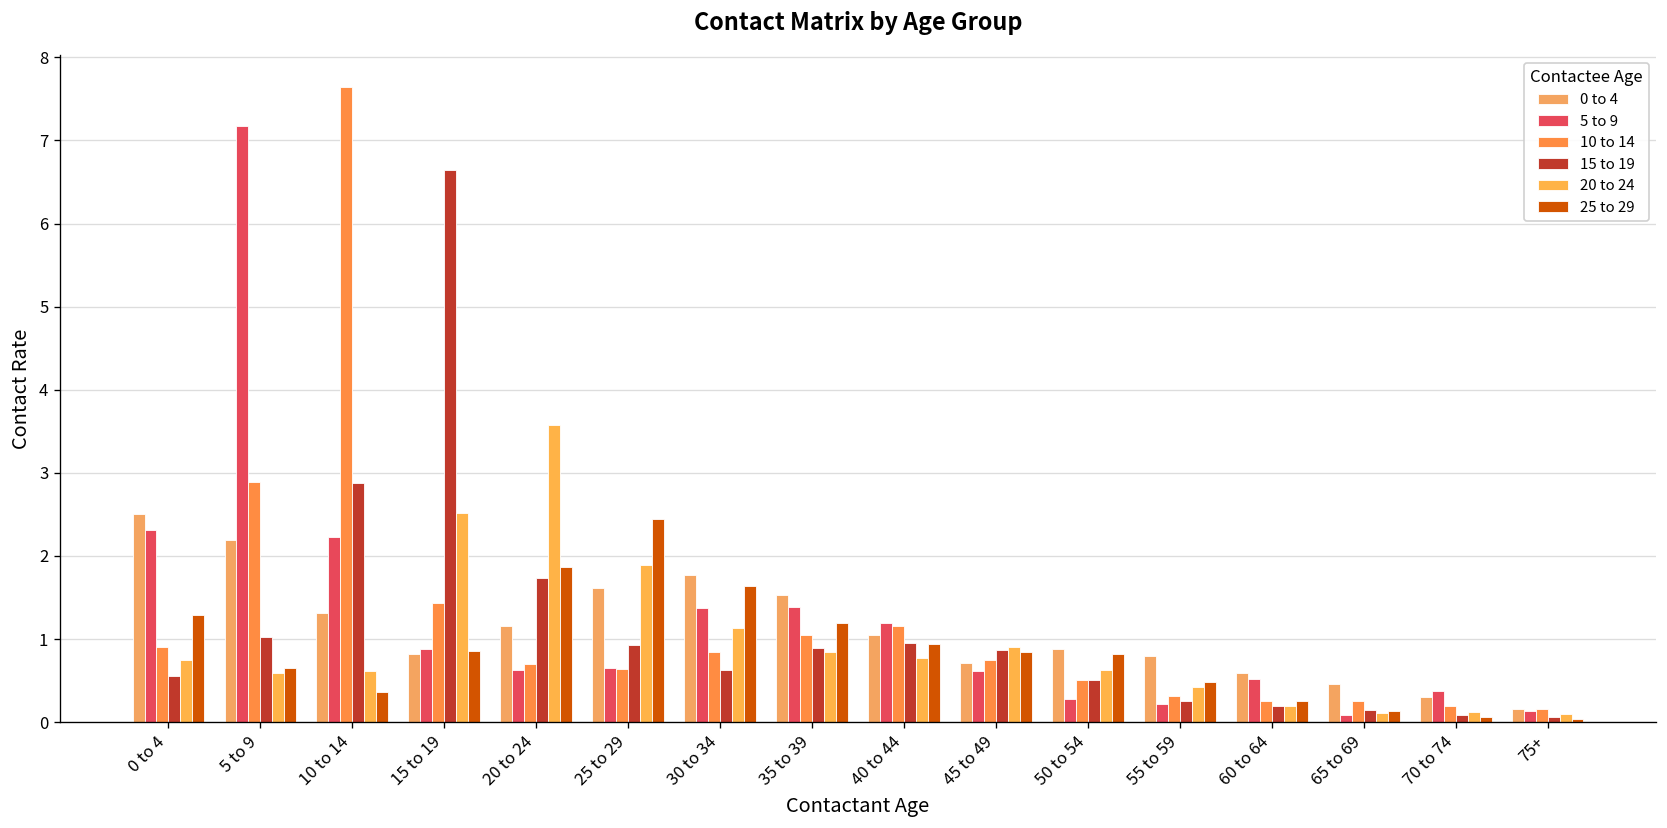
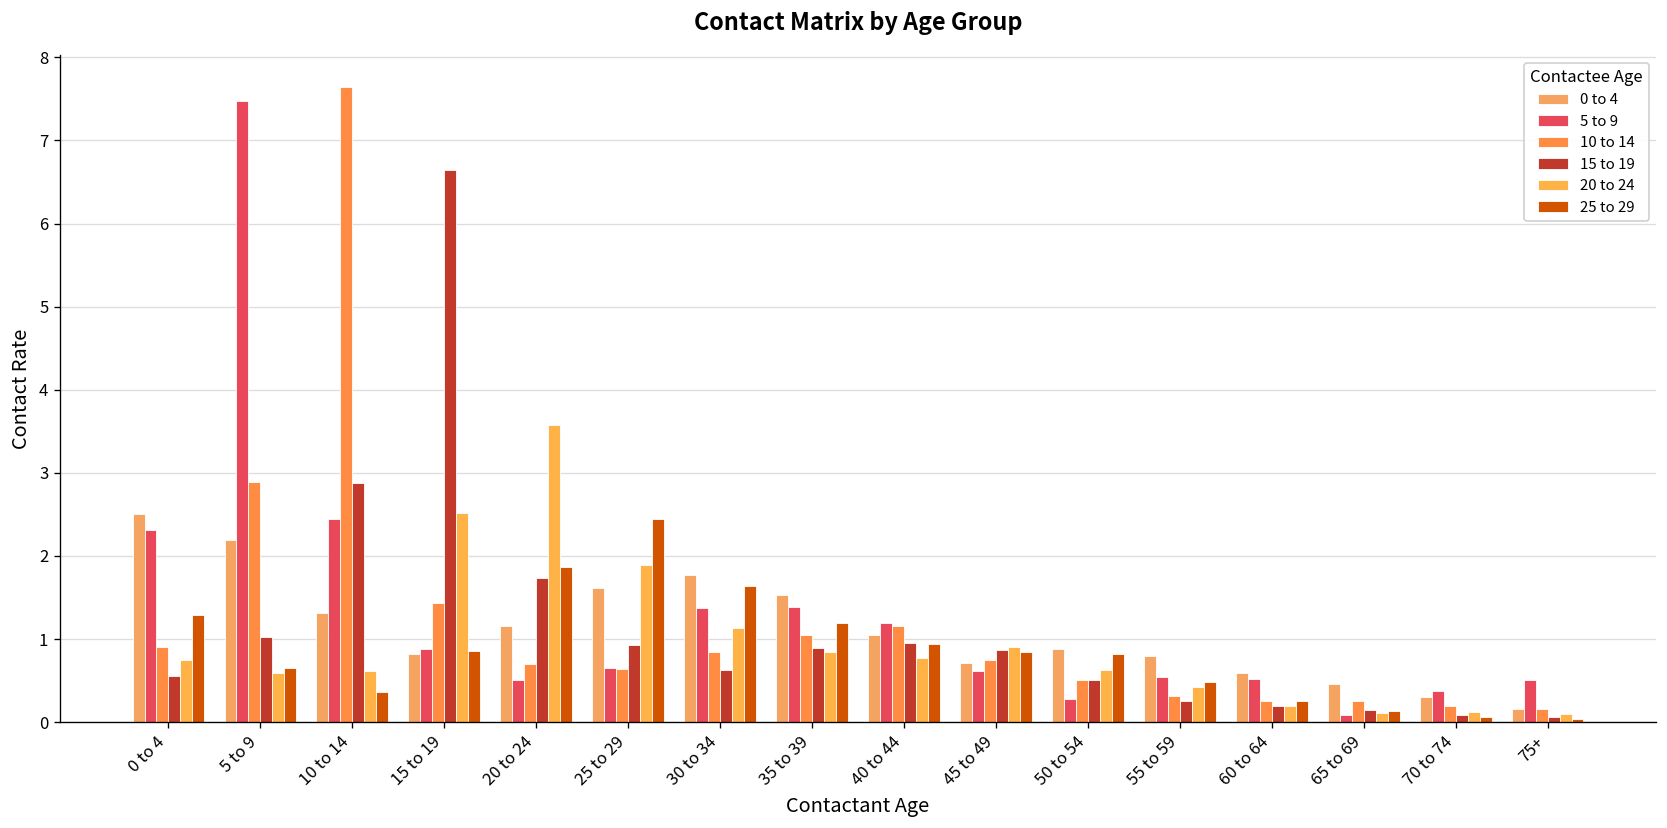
5 to 9, 5 to 9: 7.2 -> 7.5
5 to 9, 10 to 14: 2.2 -> 2.4
5 to 9, 20 to 24: 0.6 -> 0.5
5 to 9, 55 to 59: 0.2 -> 0.5
5 to 9, 75+: 0.1 -> 0.5
